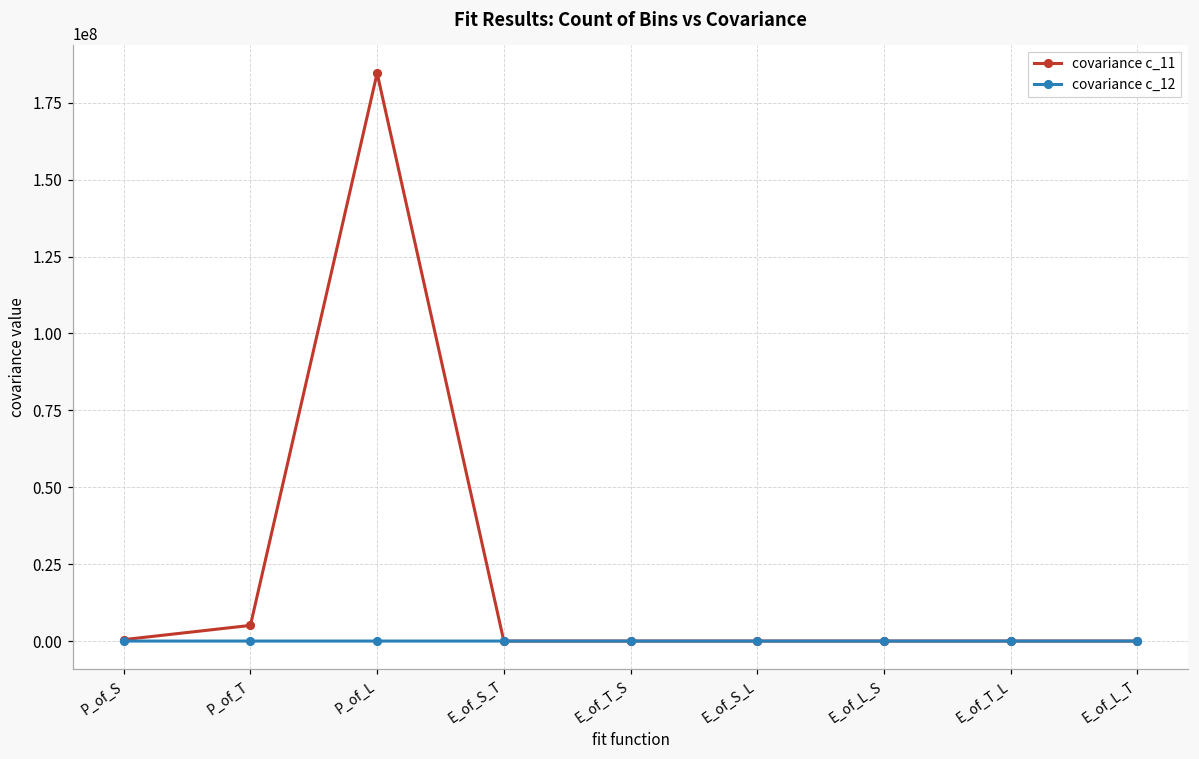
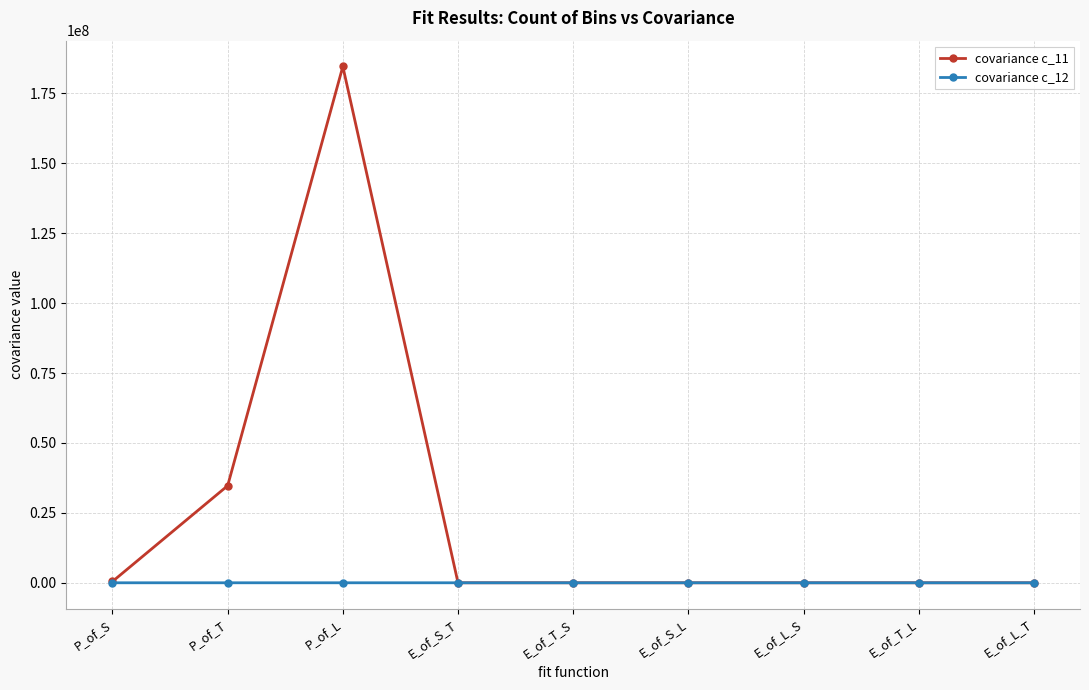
covariance c_11, P_of_T: 5000000 -> 35000000
